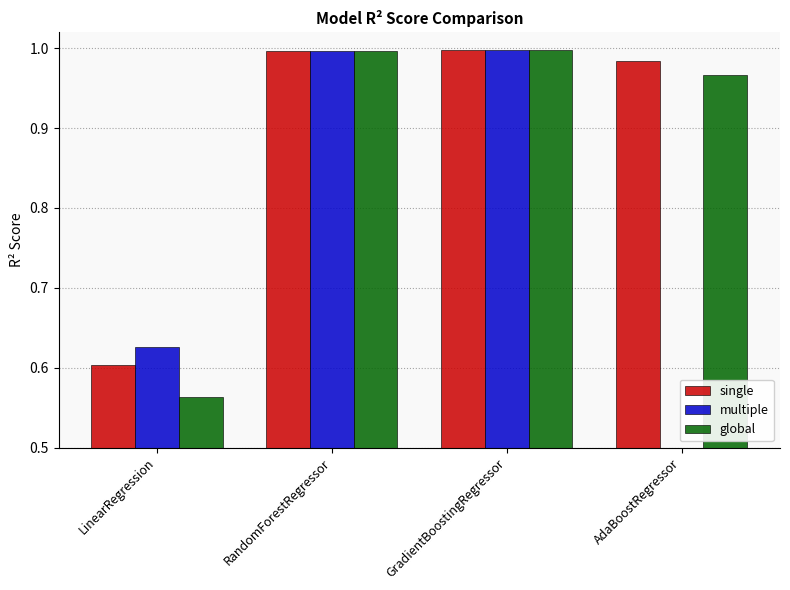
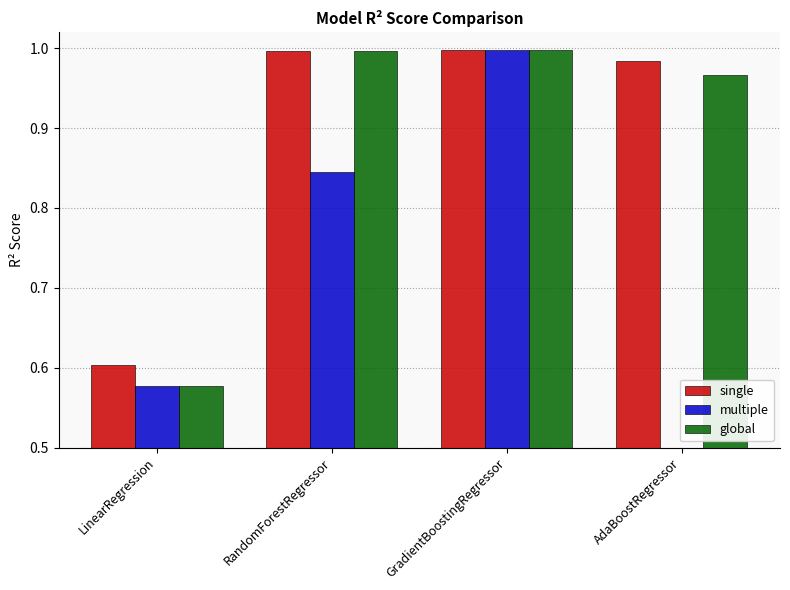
multiple, LinearRegression: 0.63 -> 0.58
global, LinearRegression: 0.56 -> 0.58
multiple, RandomForestRegressor: 1.00 -> 0.85
